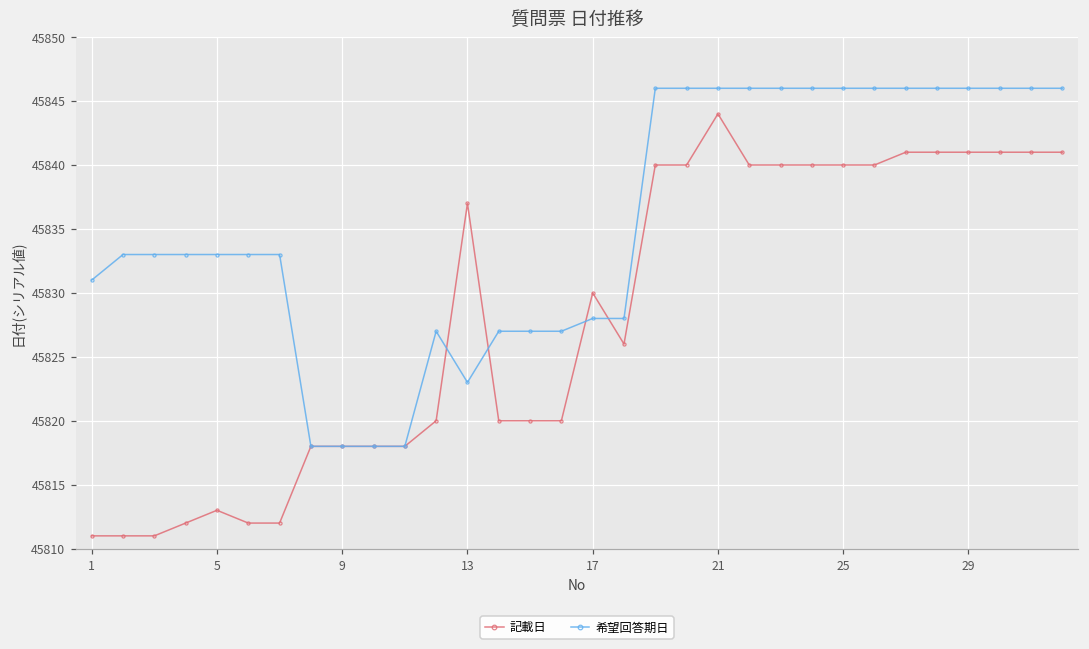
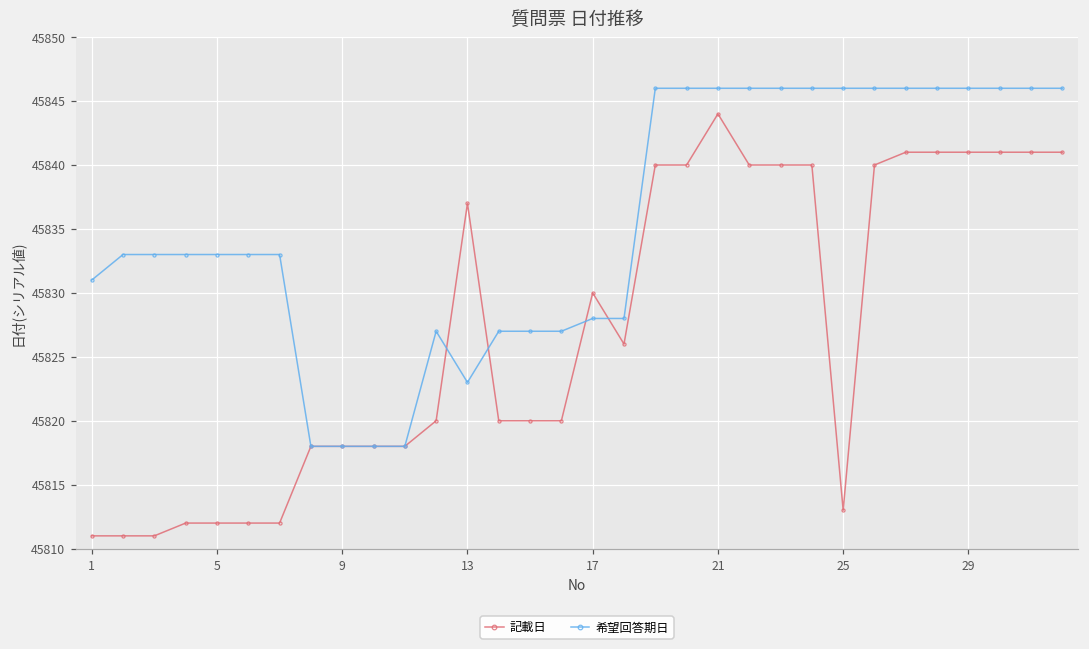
記載日, 5: 45813 -> 45812
記載日, 25: 45840 -> 45813
